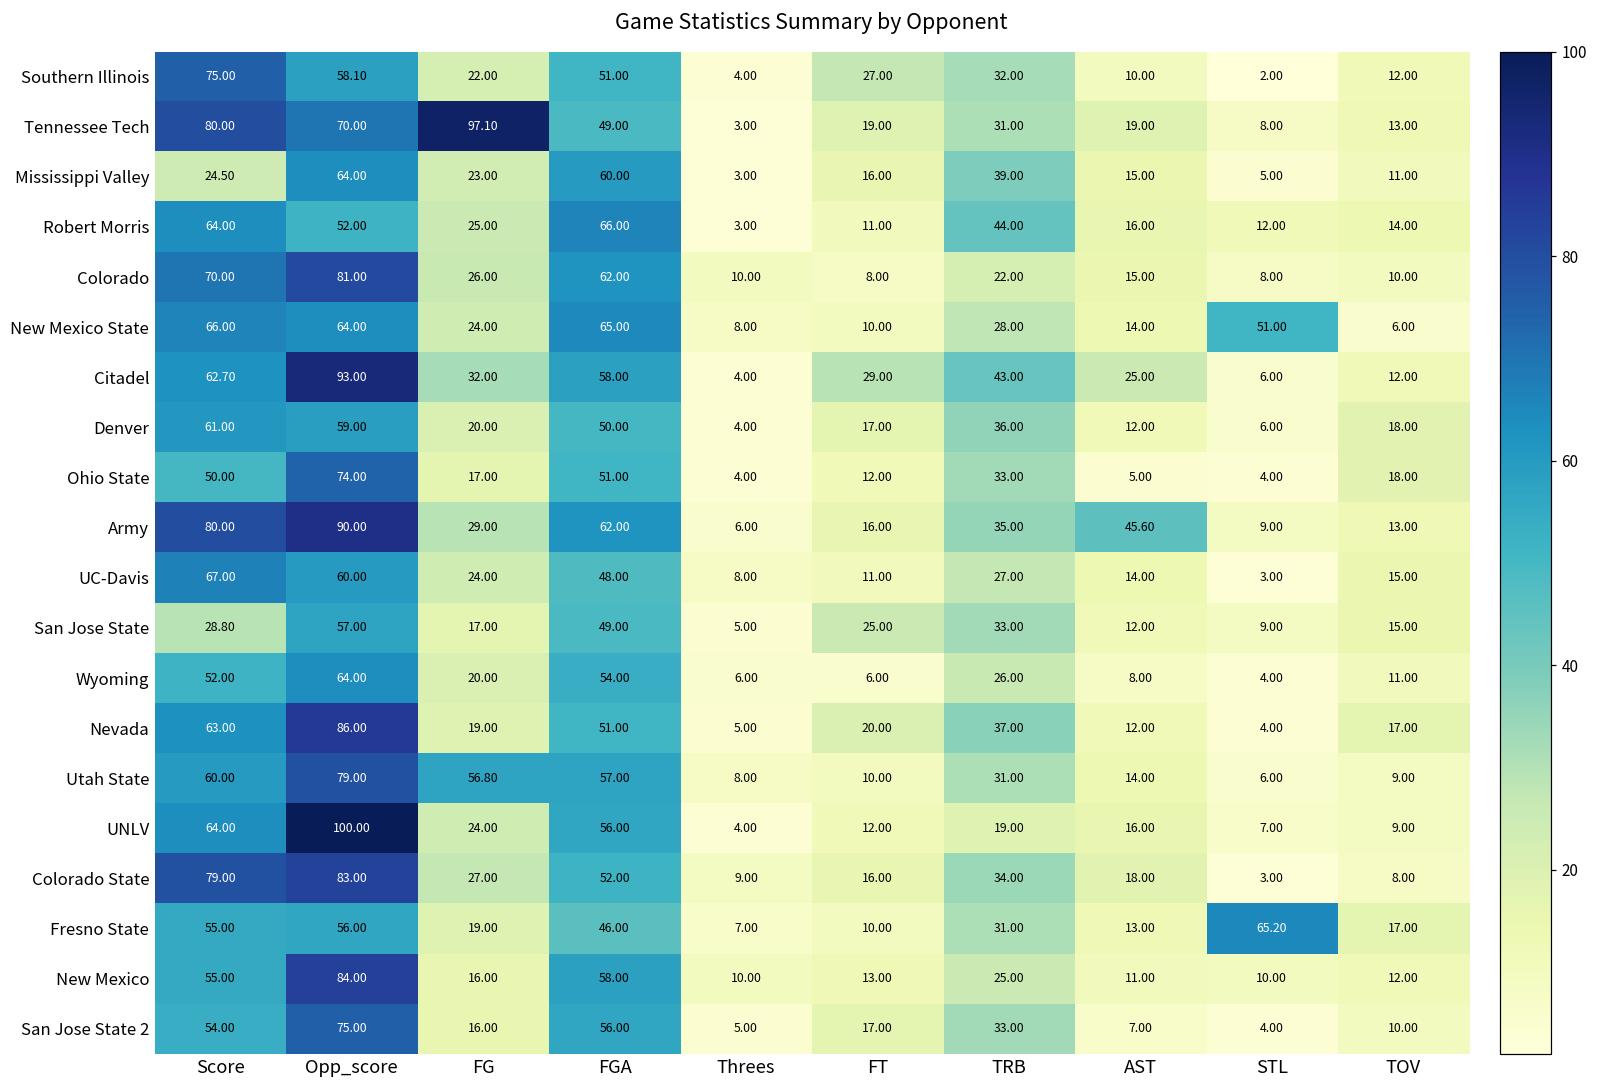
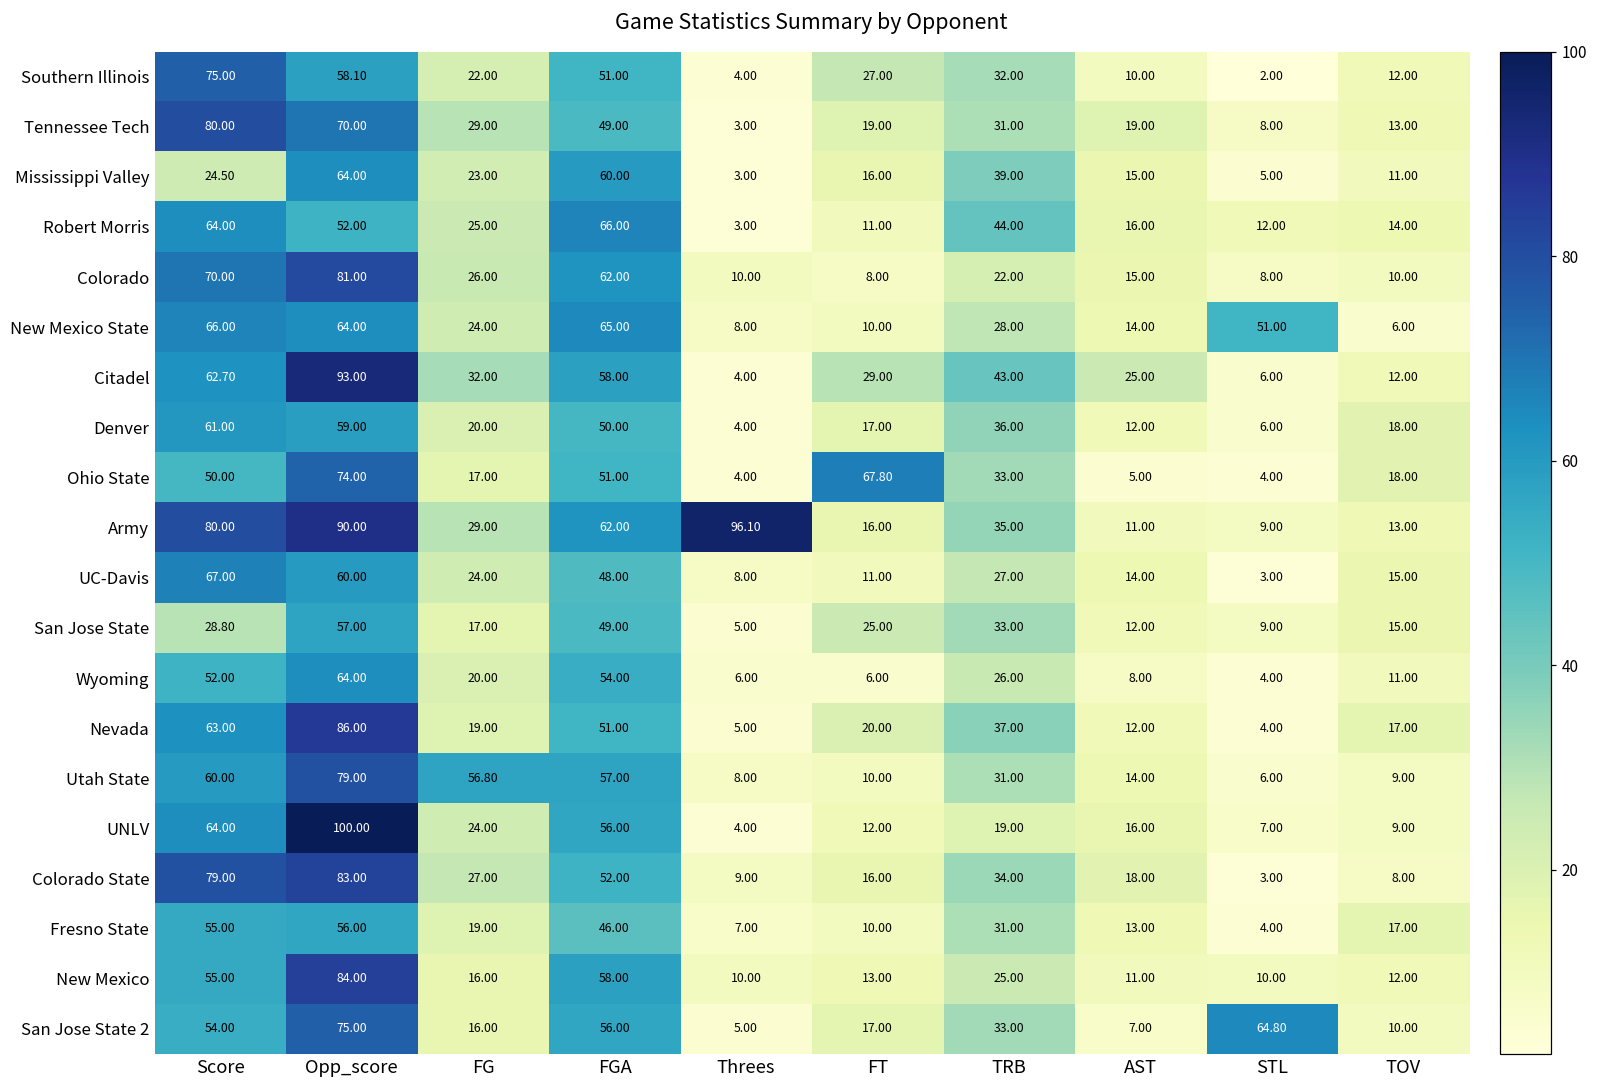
Tennessee Tech, FG: 97.10 -> 29.00
Ohio State, FT: 12.00 -> 67.80
Army, Threes: 6.00 -> 96.10
Army, AST: 45.60 -> 11.00
Fresno State, STL: 65.20 -> 4.00
San Jose State 2, STL: 4.00 -> 64.80
